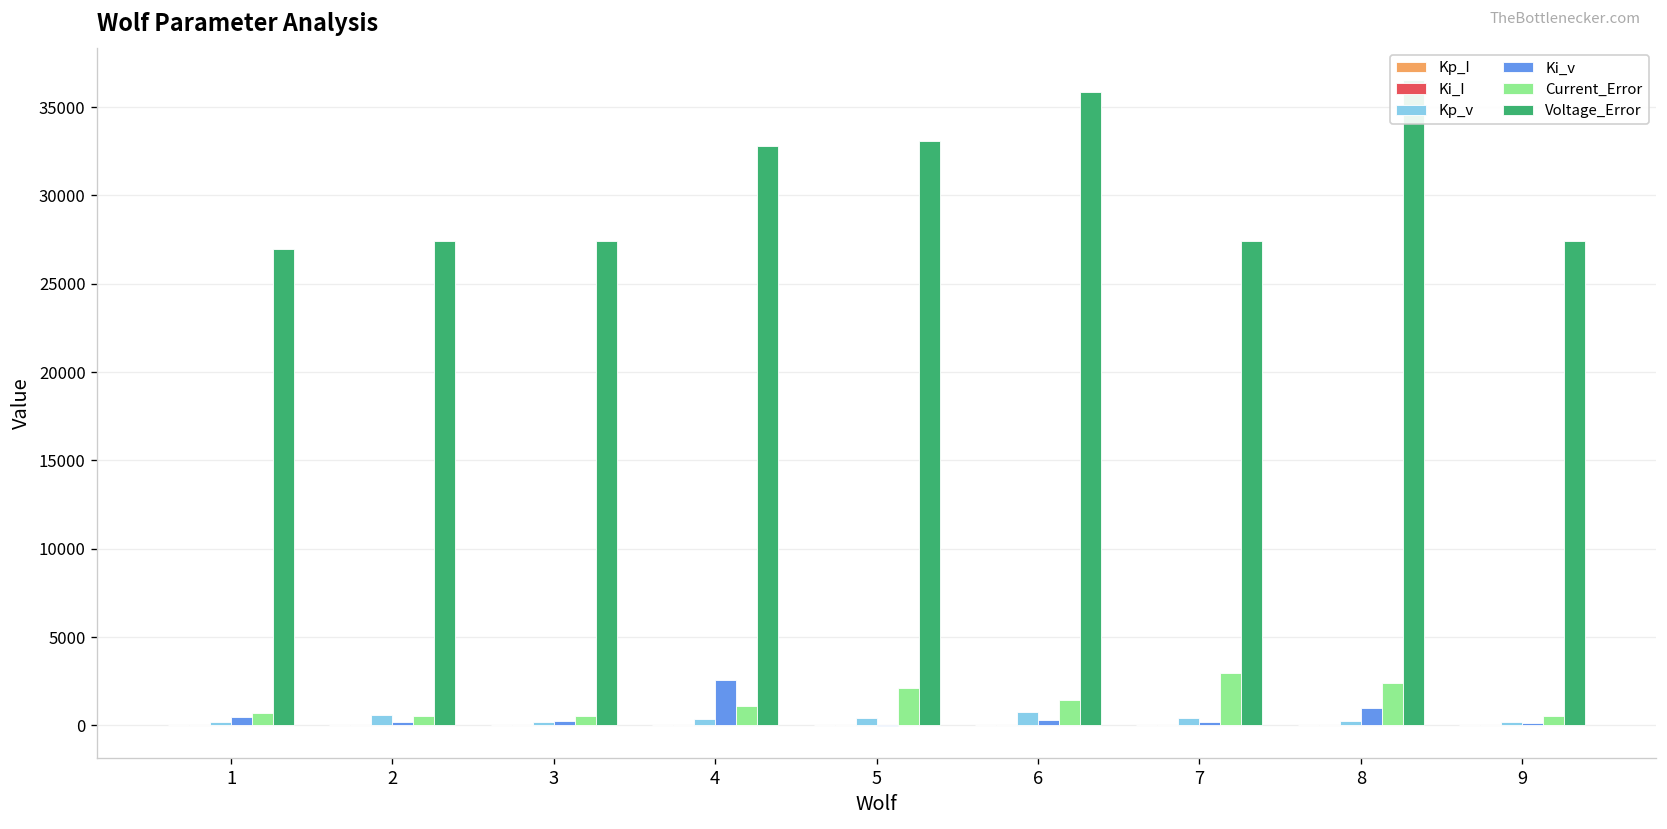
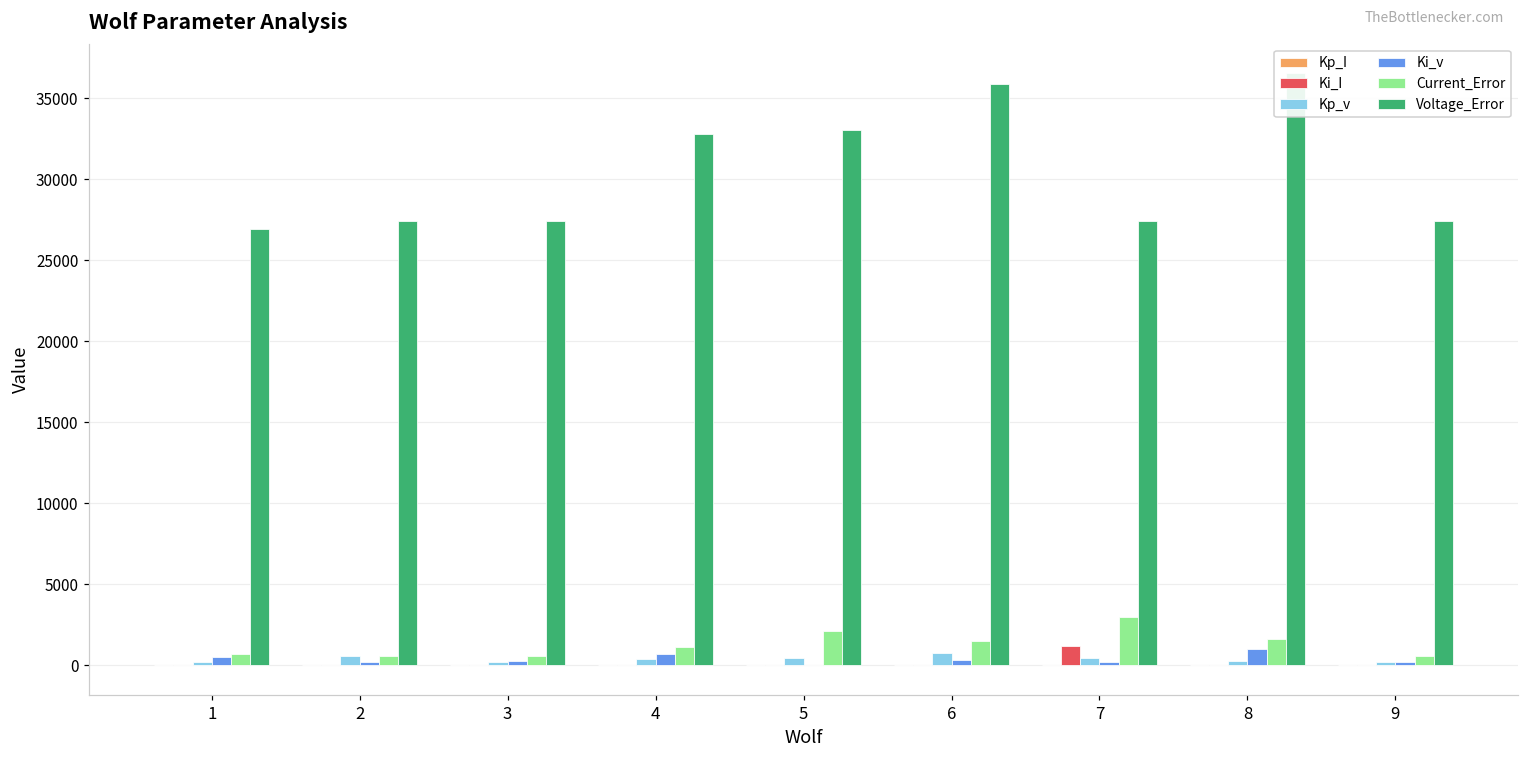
Ki_v, 4: 2600 -> 700
Ki_I, 7: 0 -> 1100
Current_Error, 8: 2400 -> 1600
